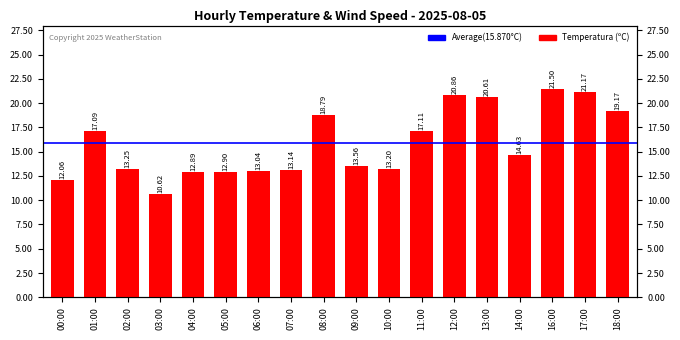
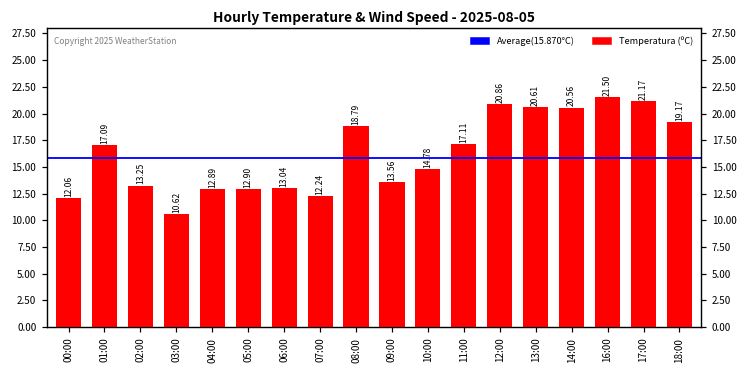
07:00: 13.14 -> 12.24
10:00: 13.20 -> 14.78
14:00: 14.63 -> 20.56
